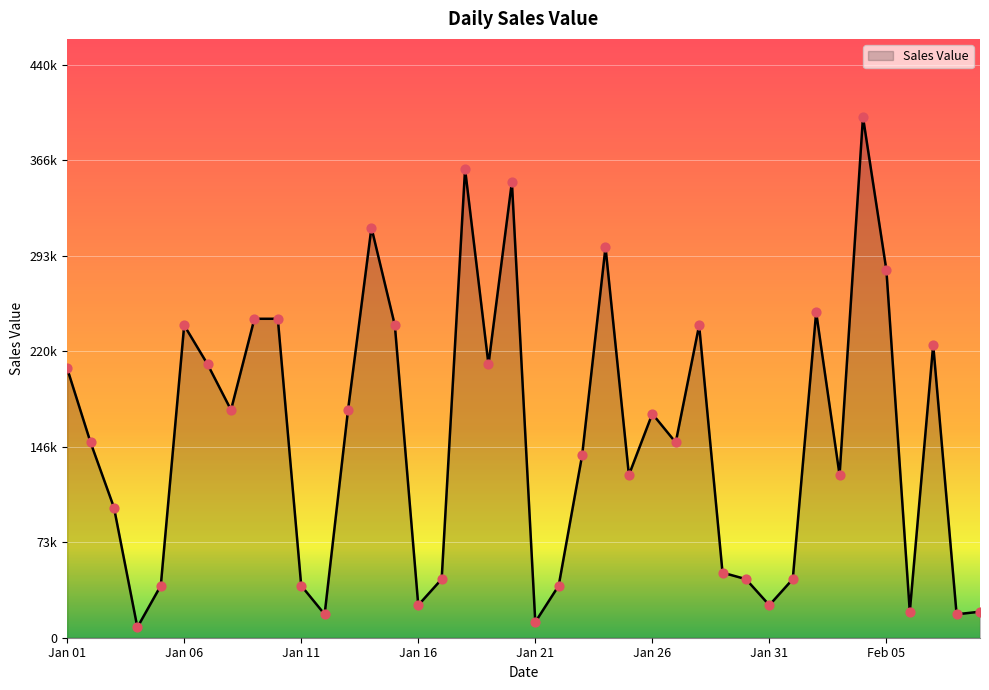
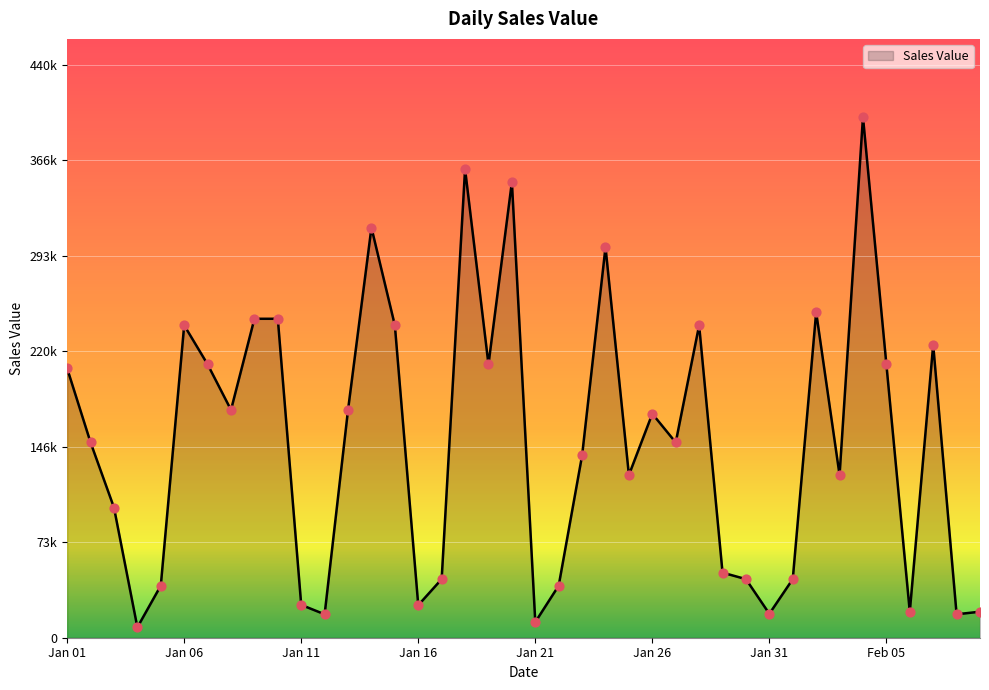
Jan 11: 40000 -> 25000
Jan 31: 25000 -> 18000
Feb 05: 282000 -> 210000
